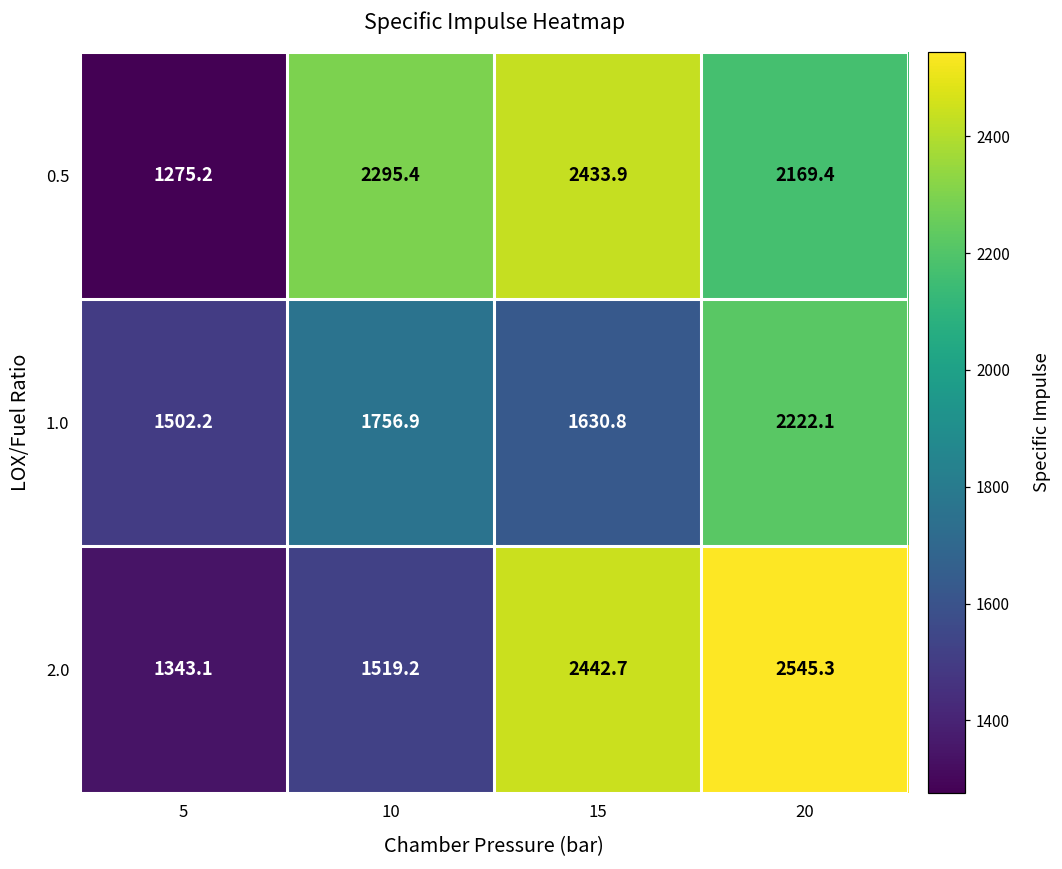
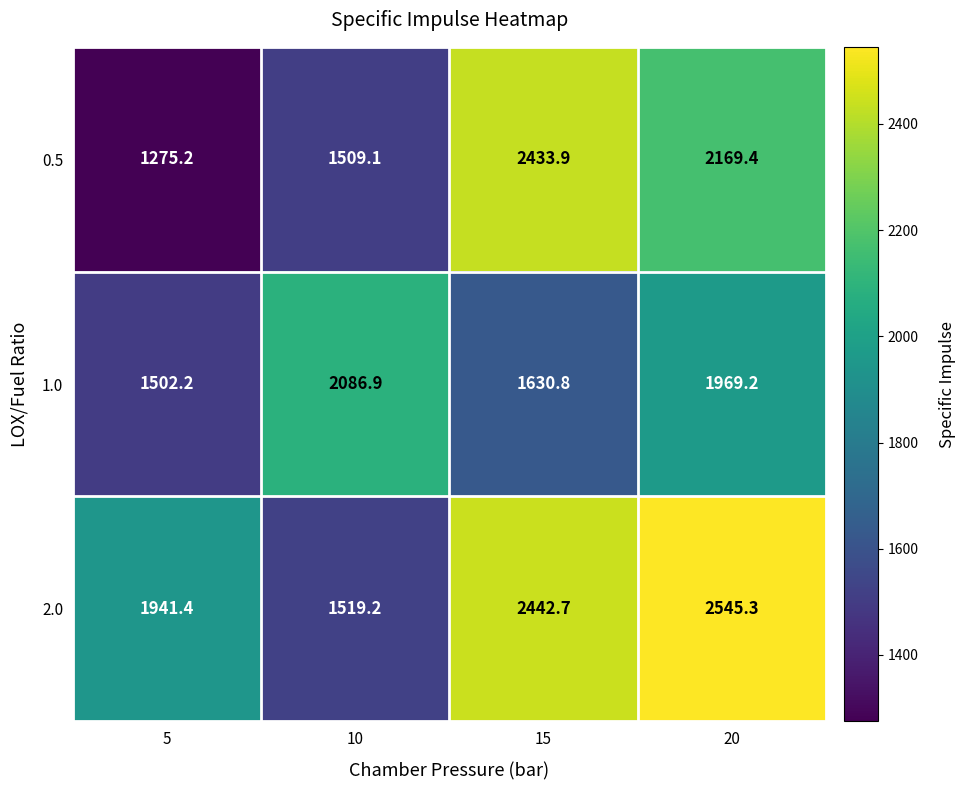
0.5, 10: 2295.4 -> 1509.1
1.0, 10: 1756.9 -> 2086.9
1.0, 20: 2222.1 -> 1969.2
2.0, 5: 1343.1 -> 1941.4
